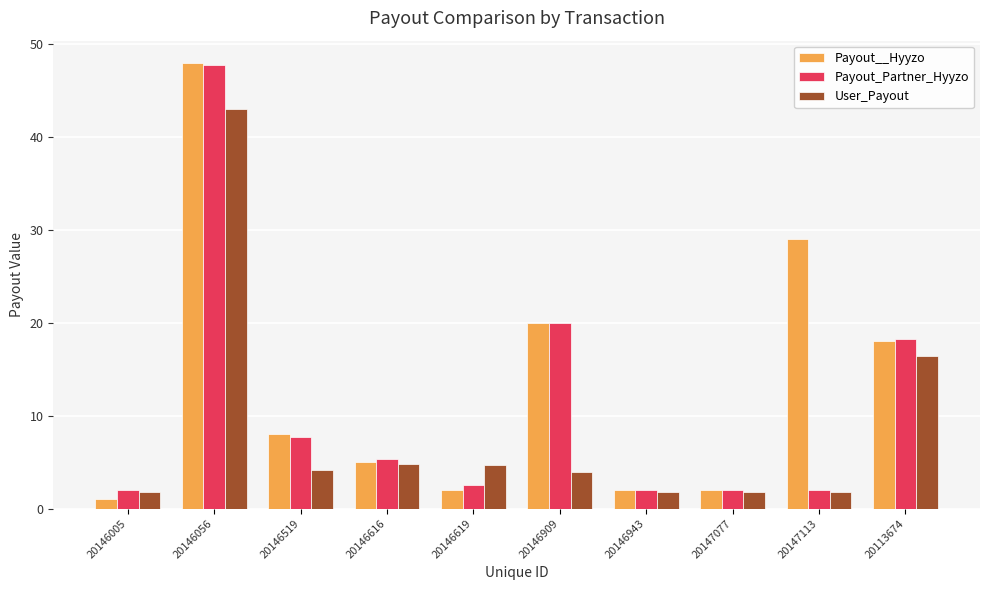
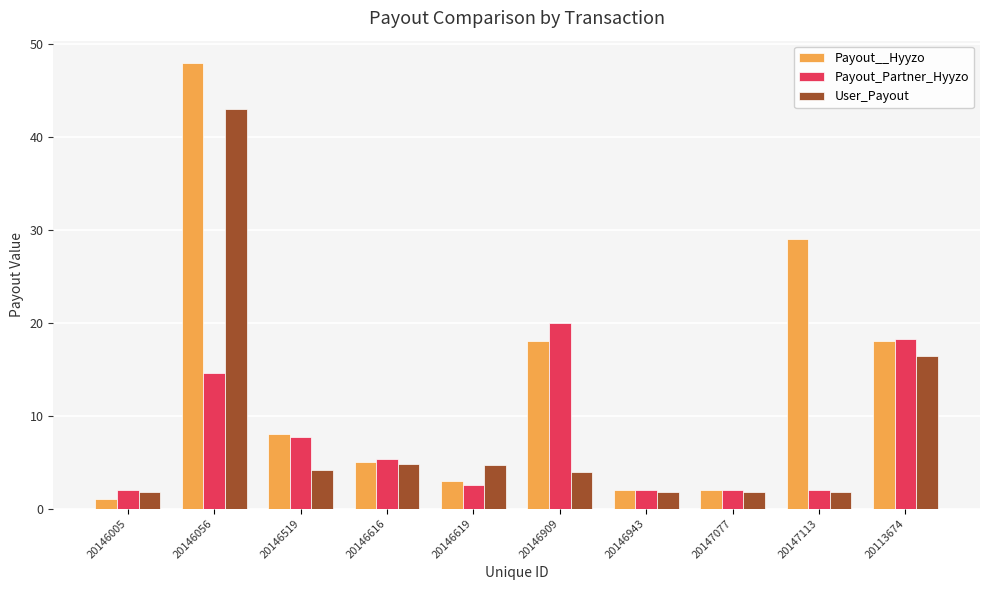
Payout_Partner_Hyyzo, 20146056: 48 -> 15
Payout__Hyyzo, 20146619: 2 -> 3
Payout__Hyyzo, 20146909: 20 -> 18
